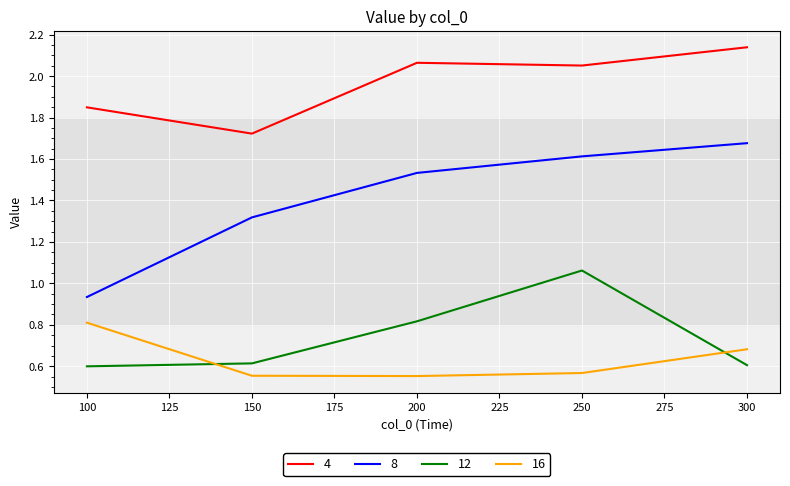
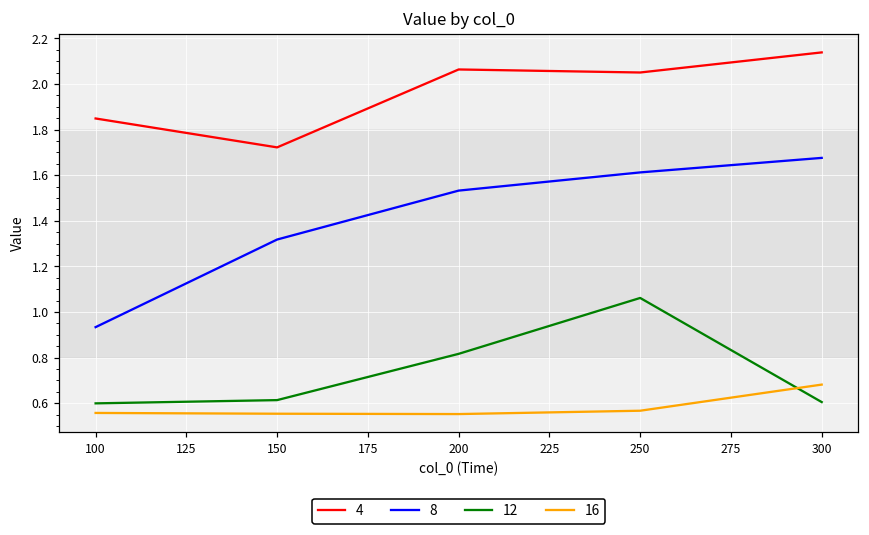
16, 100: 0.81 -> 0.56
